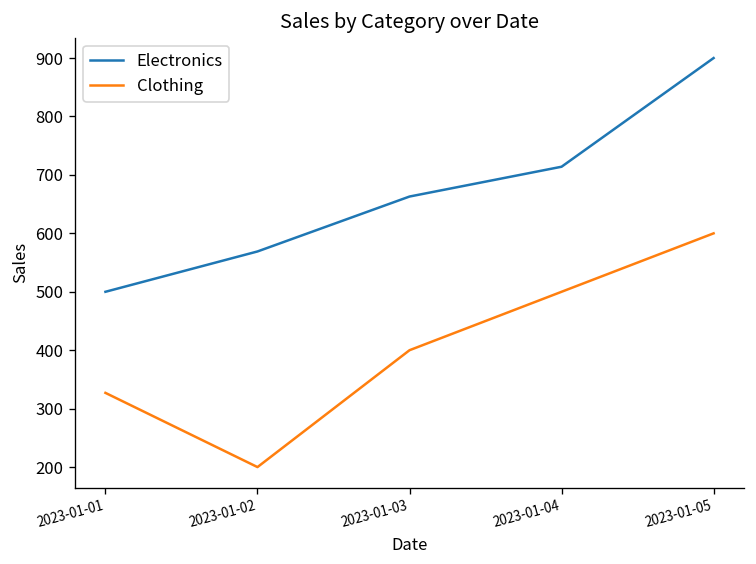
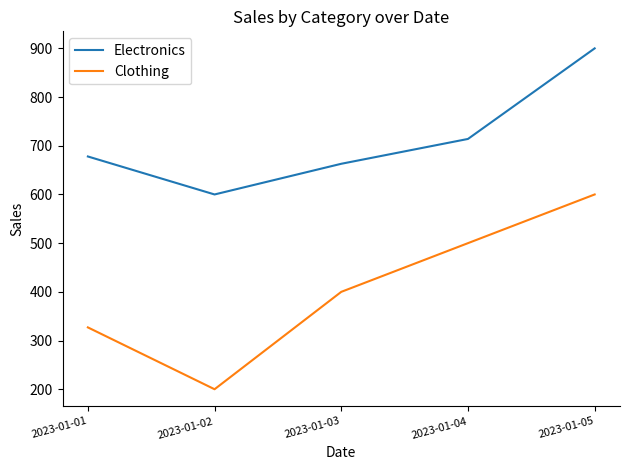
Electronics, 2023-01-01: 500 -> 680
Electronics, 2023-01-02: 570 -> 600
